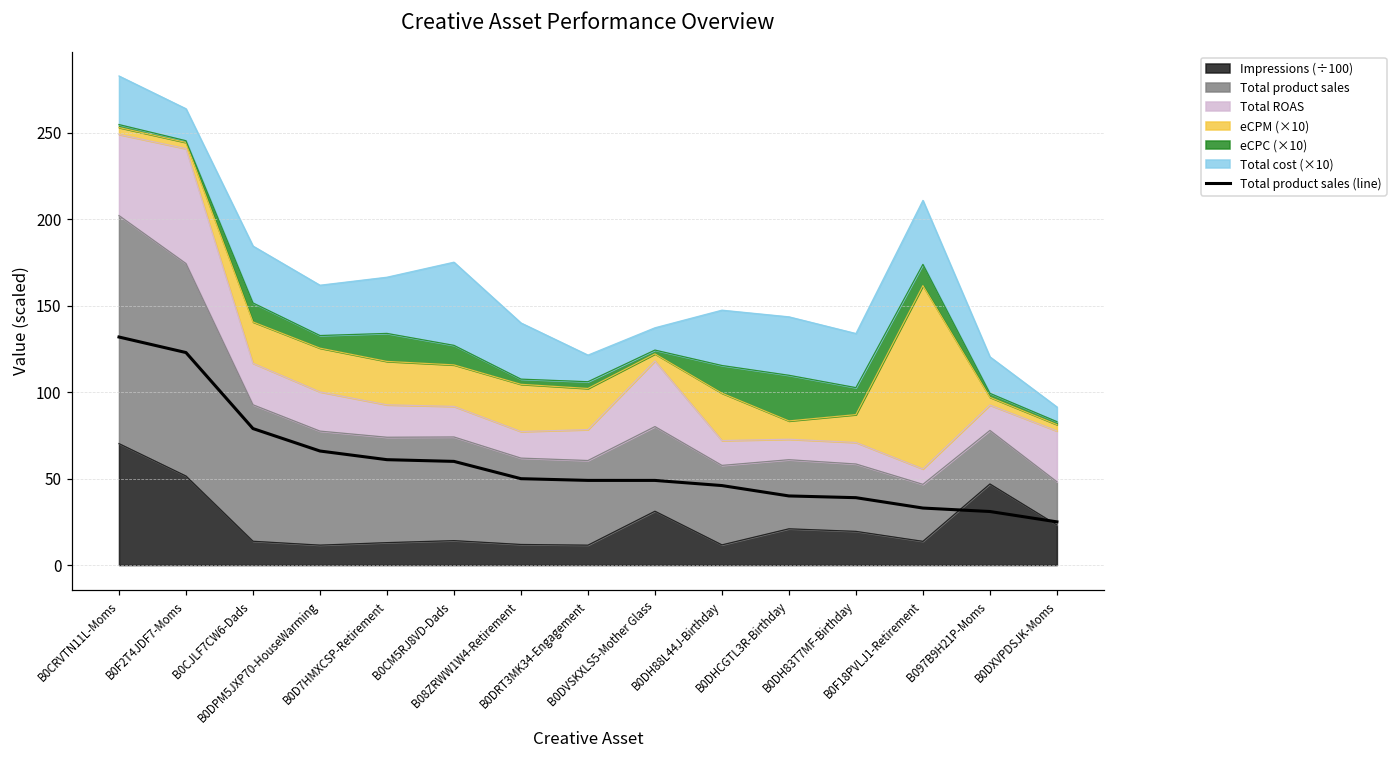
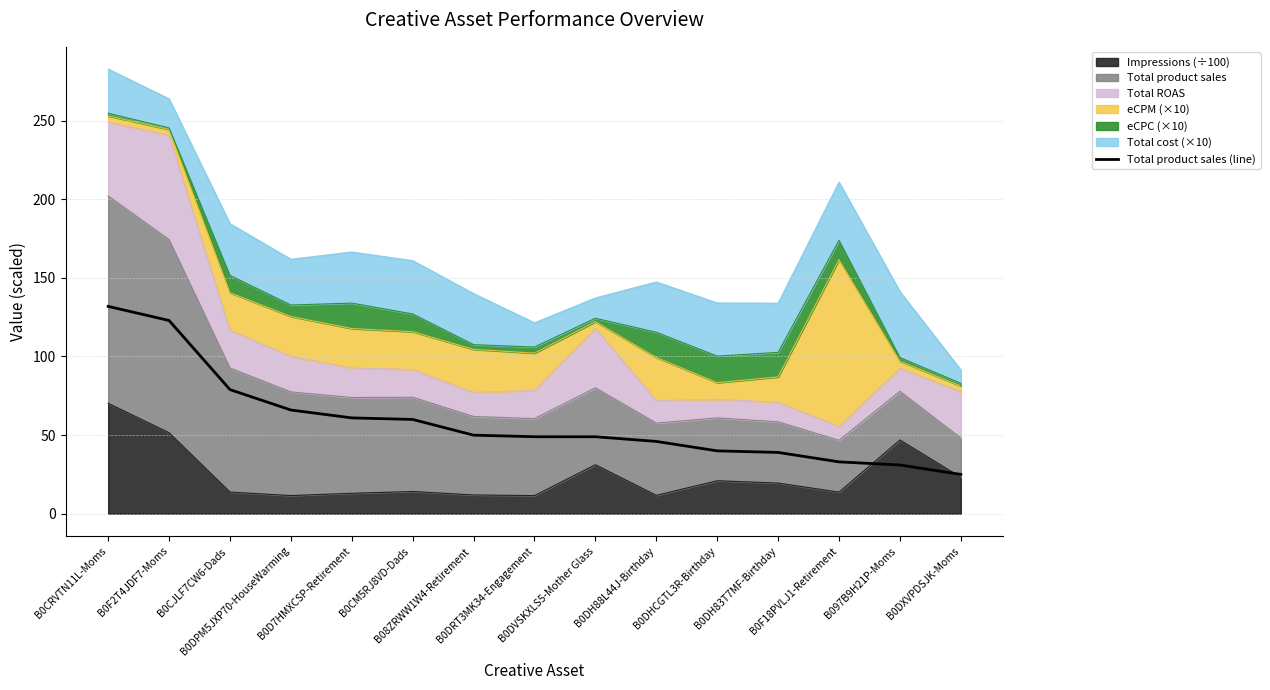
Total cost (×10), B0CM5RJ8VD-Dads: 48 -> 34
eCPC (×10), B0DHCGTL3R-Birthday: 26 -> 17
Total cost (×10), B097B9H21P-Moms: 21 -> 42
